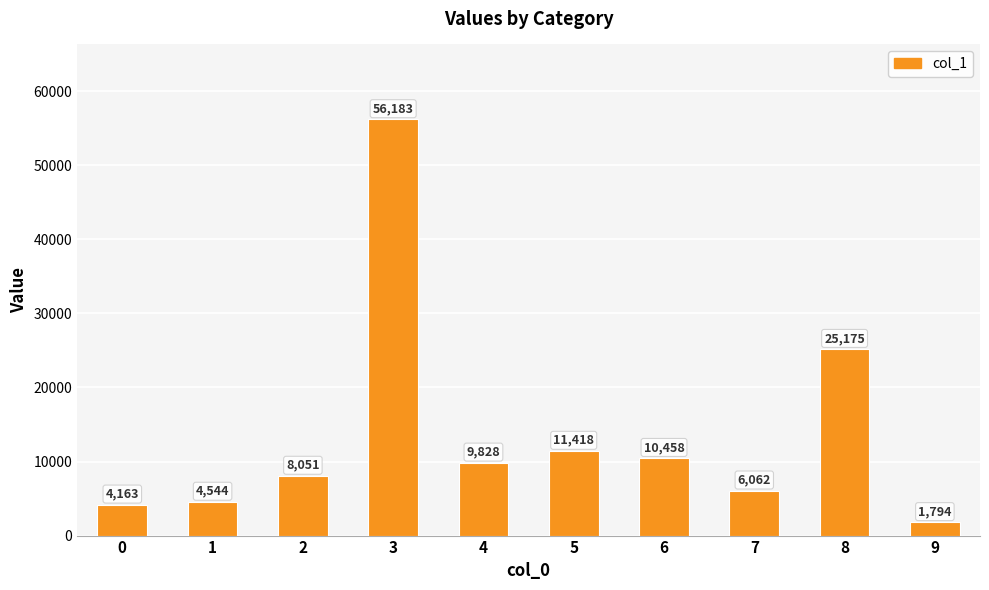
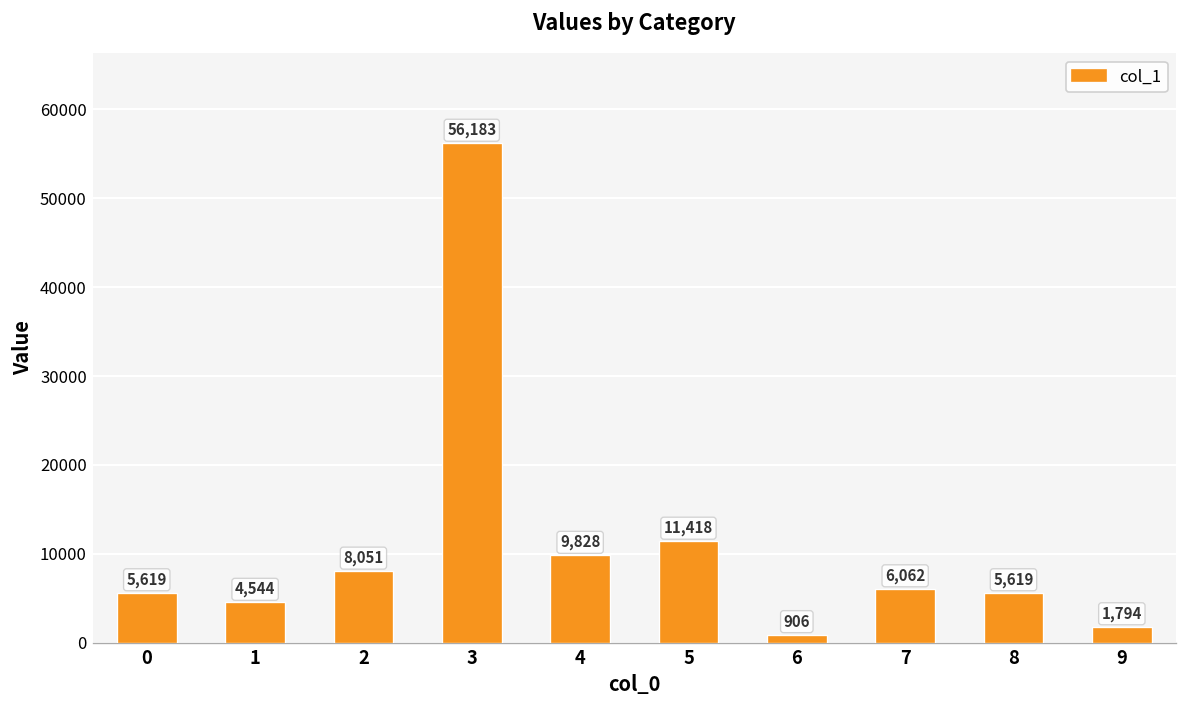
0: 4,163 -> 5,619
6: 10,458 -> 906
8: 25,175 -> 5,619
